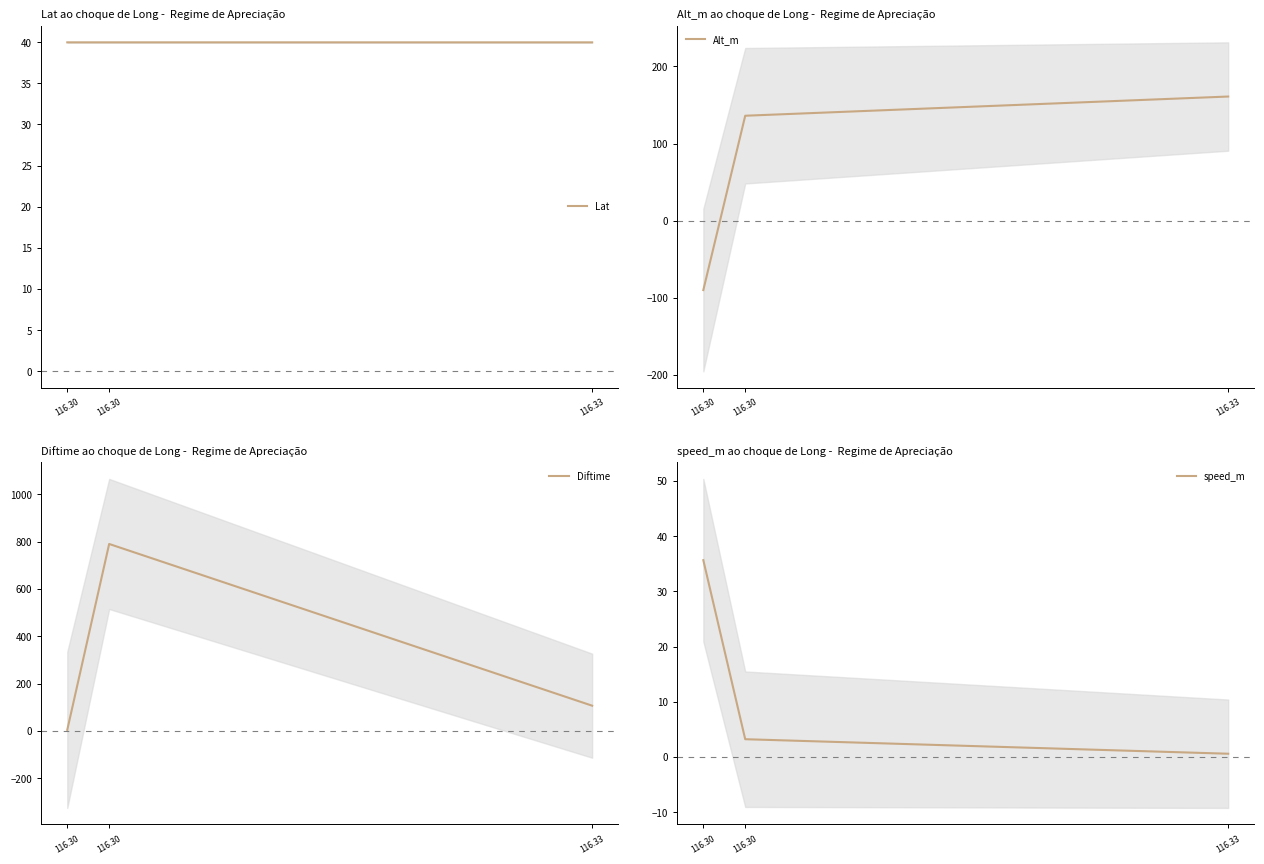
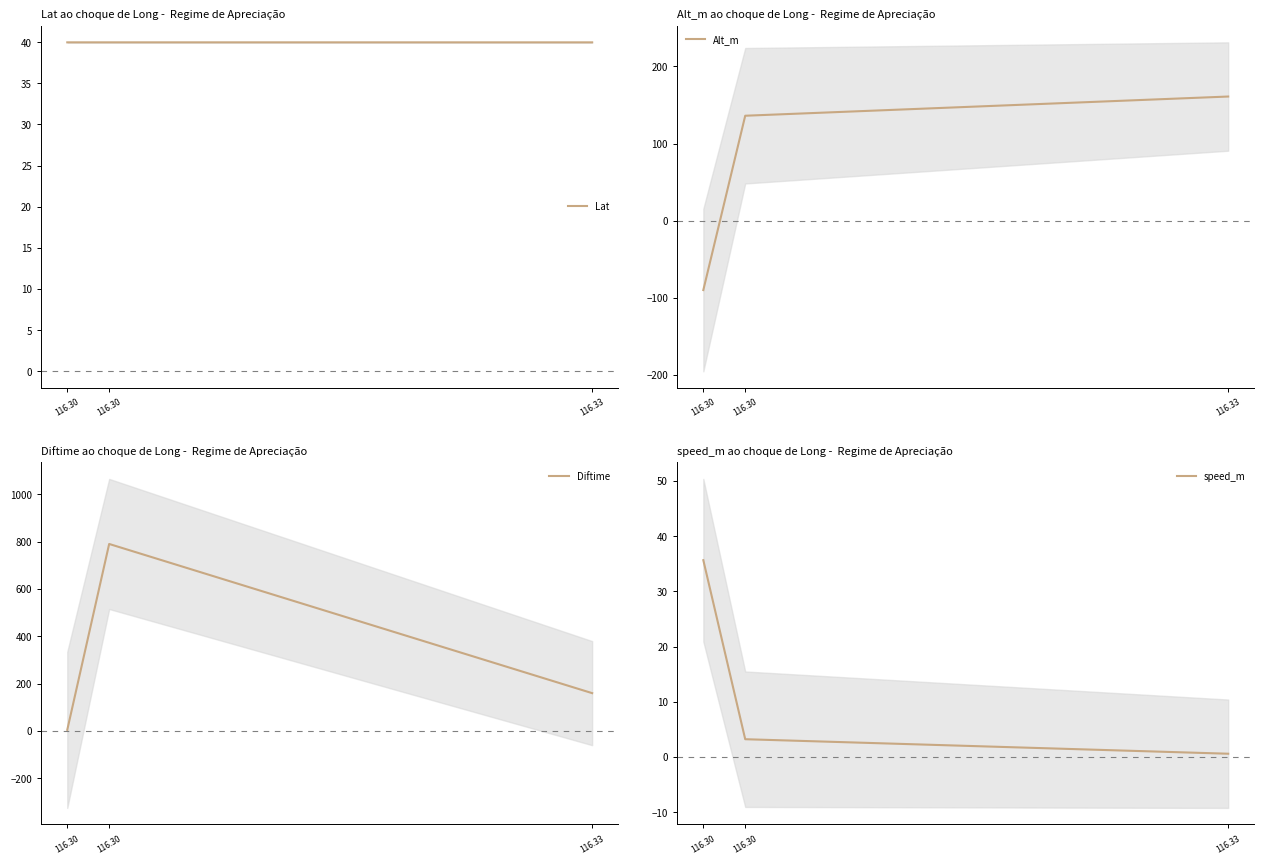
Diftime ao choque de Long - Regime de Apreciação, Diftime, 116.33: 110 -> 160
